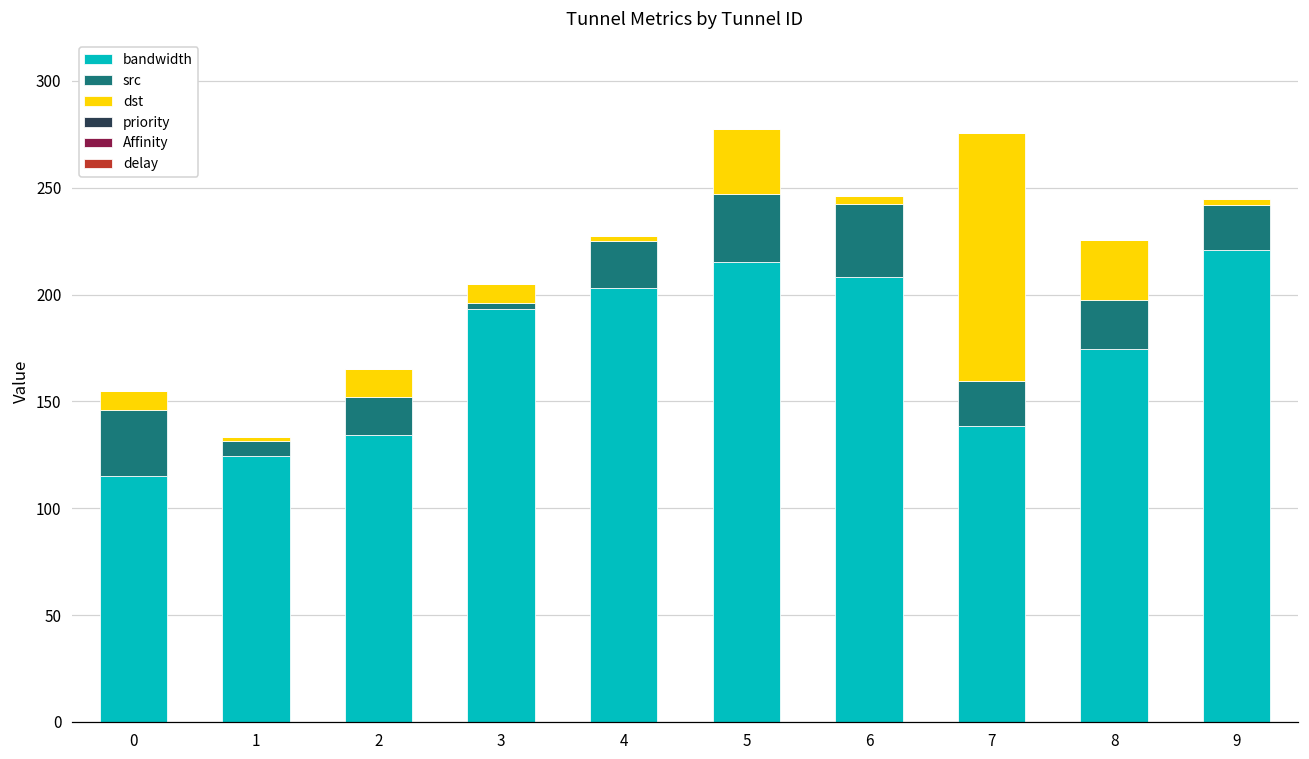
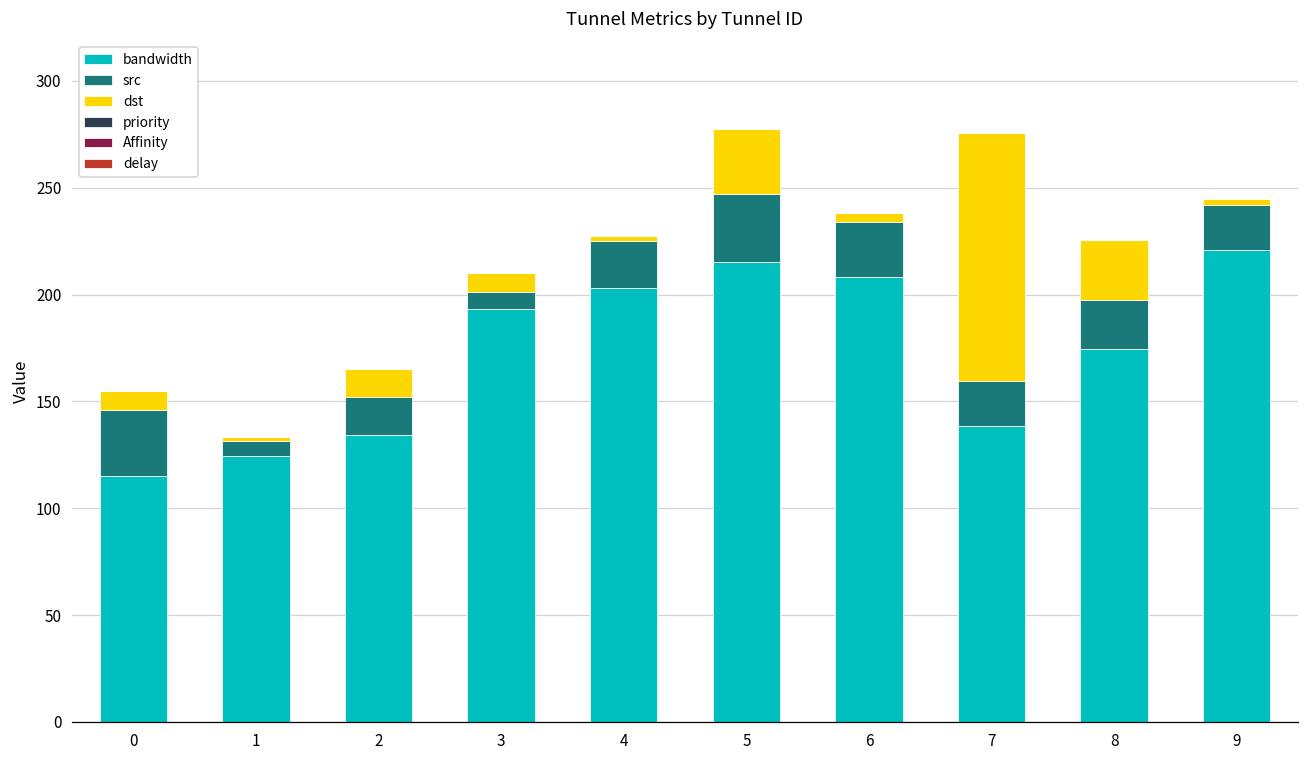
src, 3: 3 -> 8
src, 6: 34 -> 26
